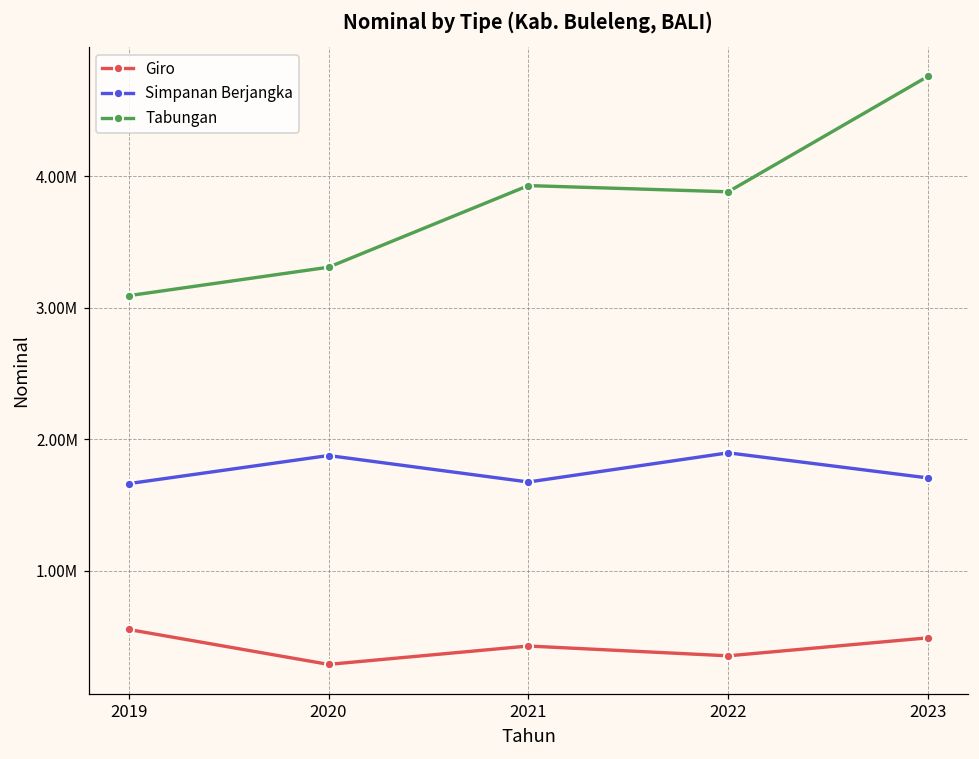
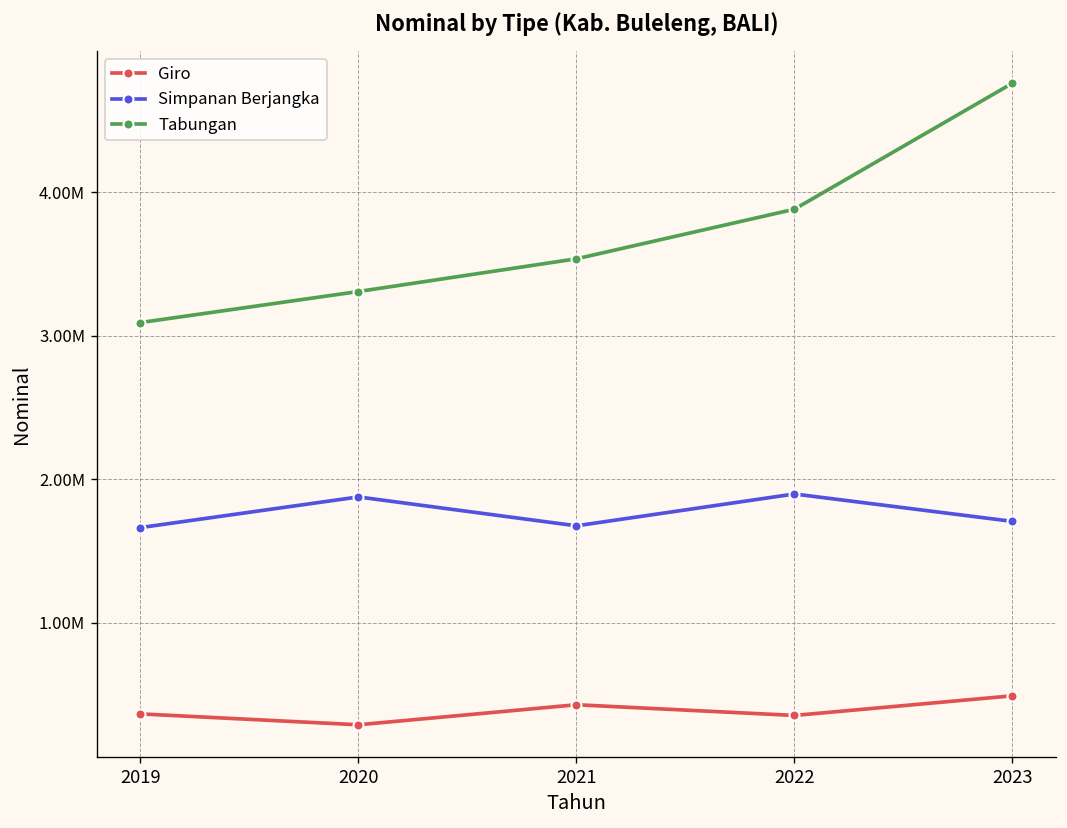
Giro, 2019: 550000 -> 370000
Tabungan, 2021: 3930000 -> 3530000
